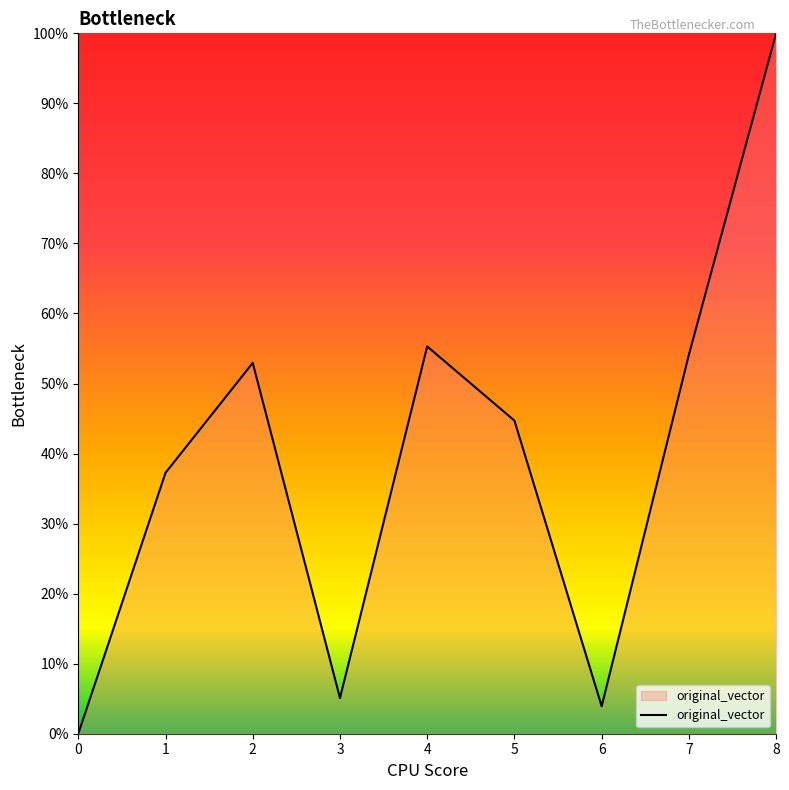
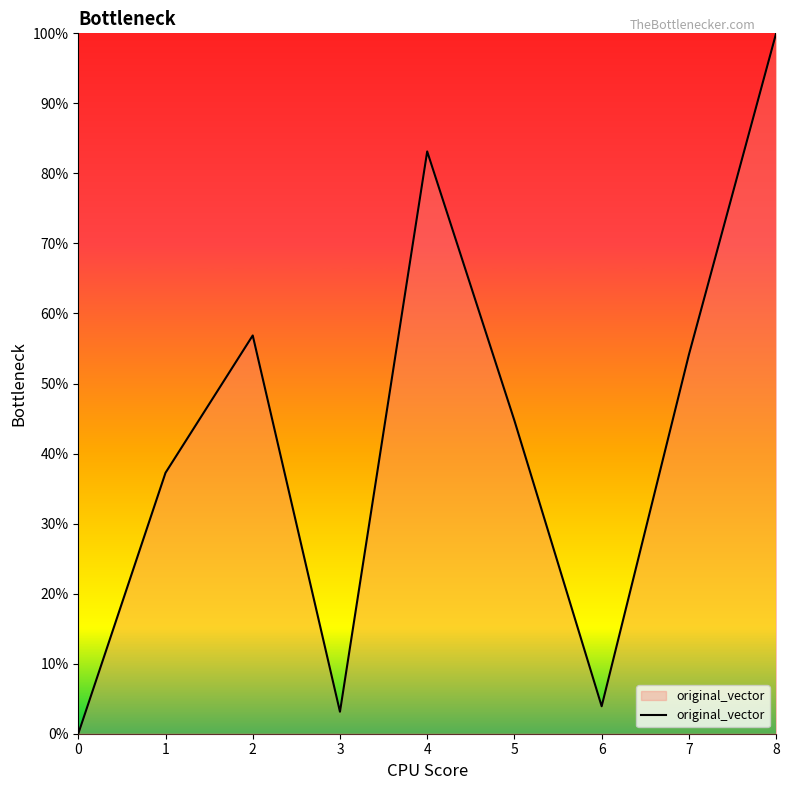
2: 53% -> 57%
3: 5% -> 3%
4: 55% -> 83%
